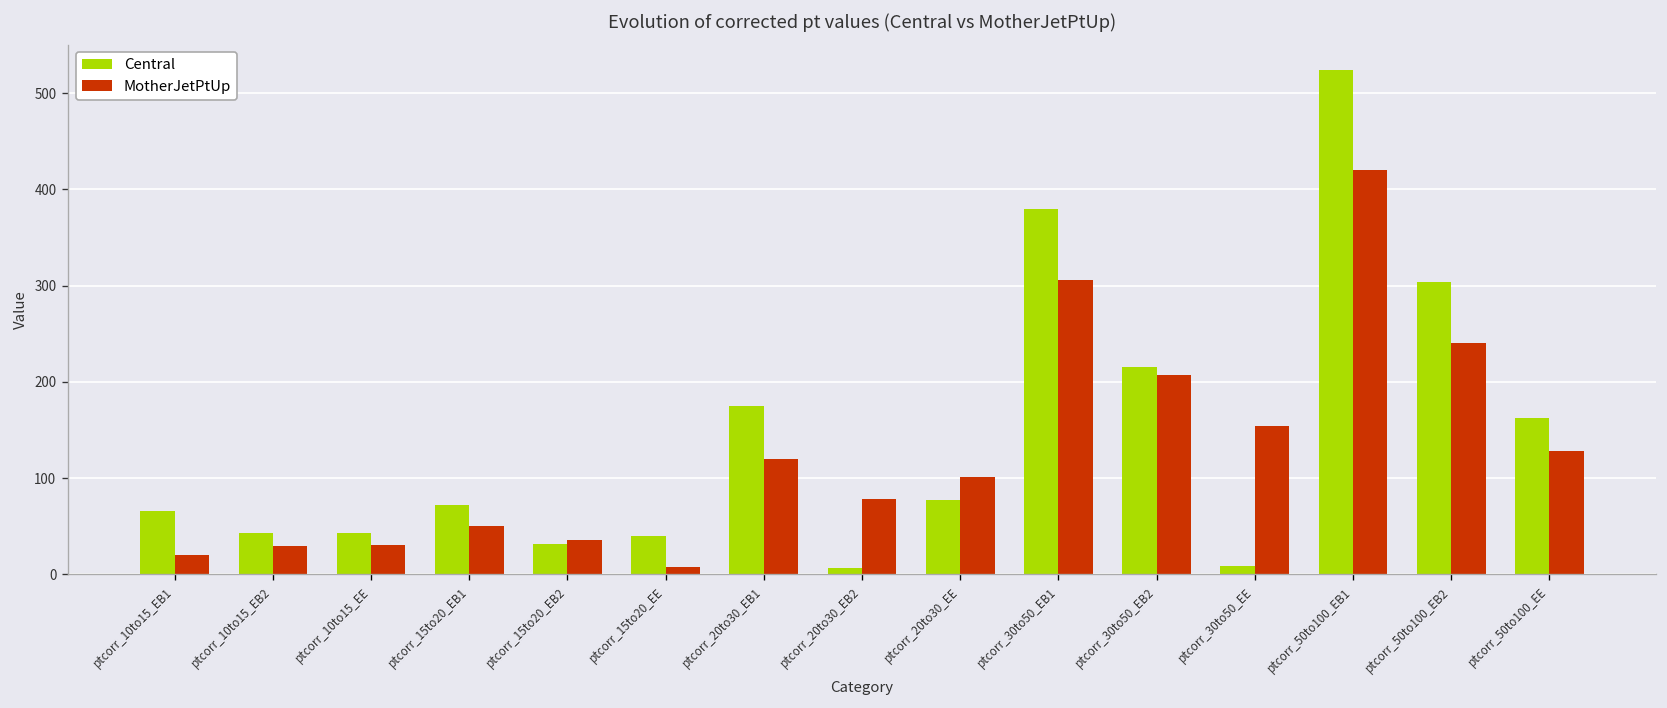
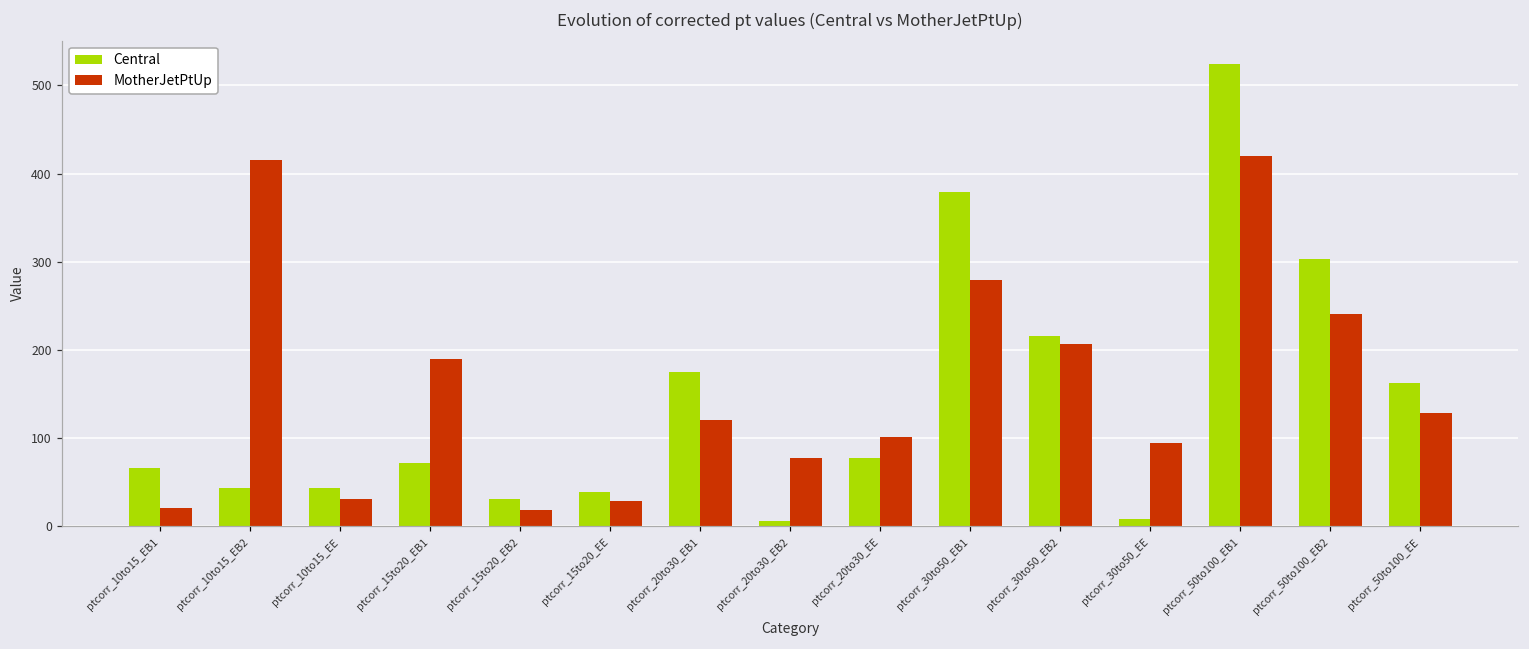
MotherJetPtUp, ptcorr_10to15_EB2: 30 -> 420
MotherJetPtUp, ptcorr_15to20_EB1: 50 -> 190
MotherJetPtUp, ptcorr_15to20_EB2: 40 -> 20
MotherJetPtUp, ptcorr_15to20_EE: 10 -> 30
MotherJetPtUp, ptcorr_30to50_EB1: 310 -> 280
MotherJetPtUp, ptcorr_30to50_EE: 150 -> 90
